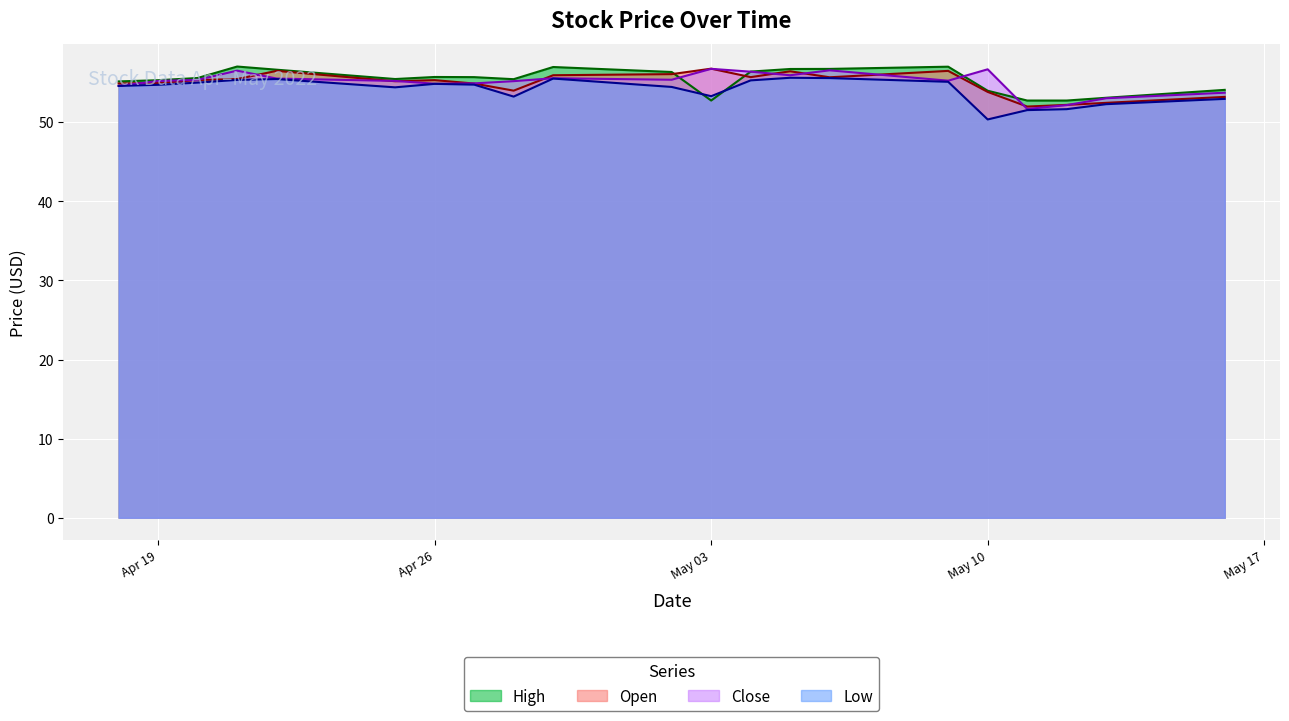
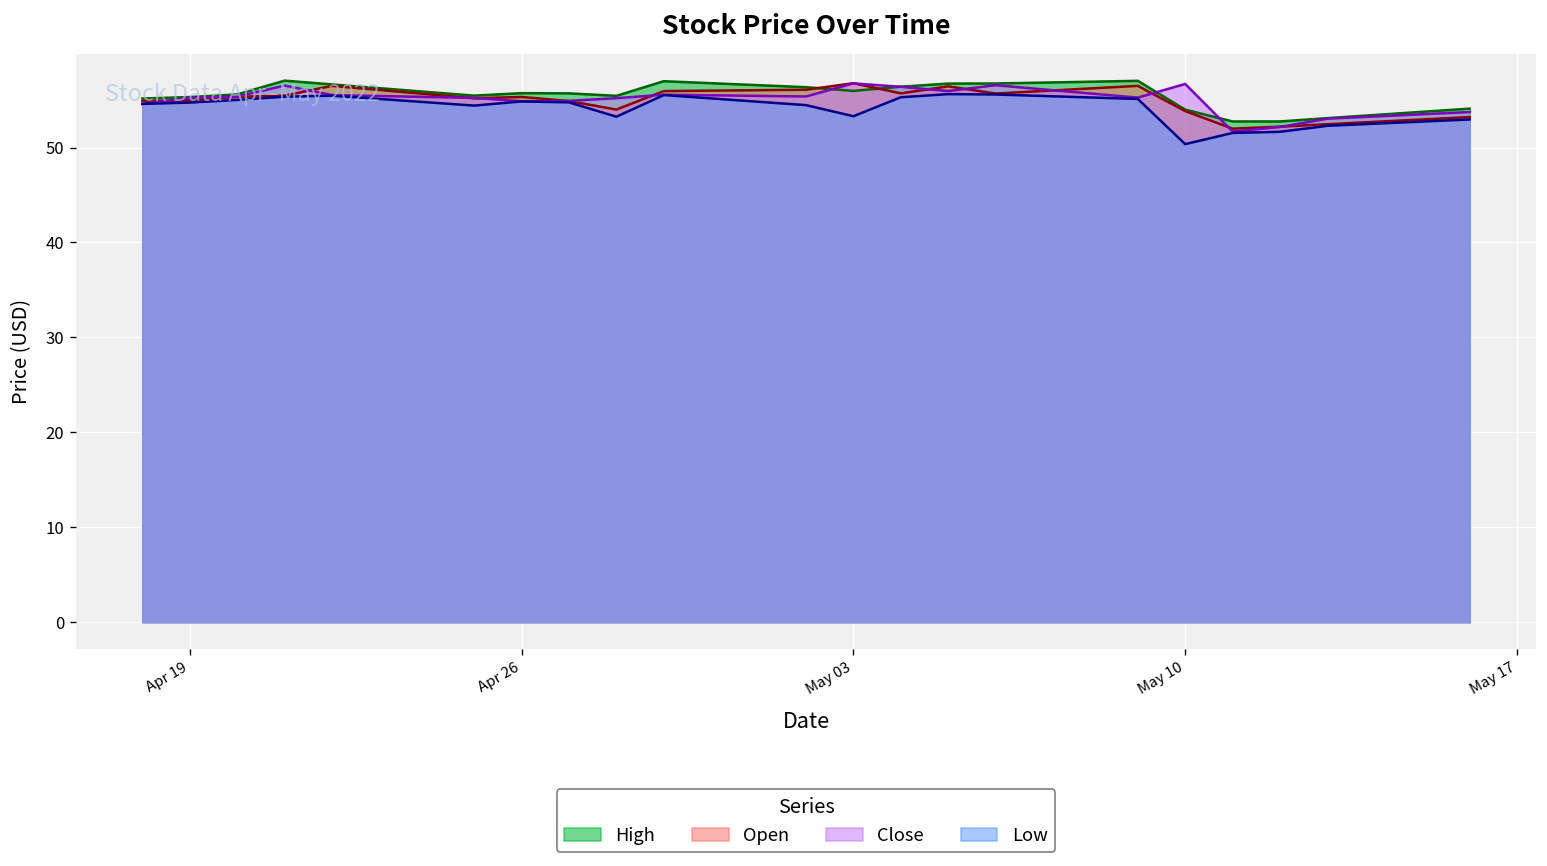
High, May 03: 53 -> 56
